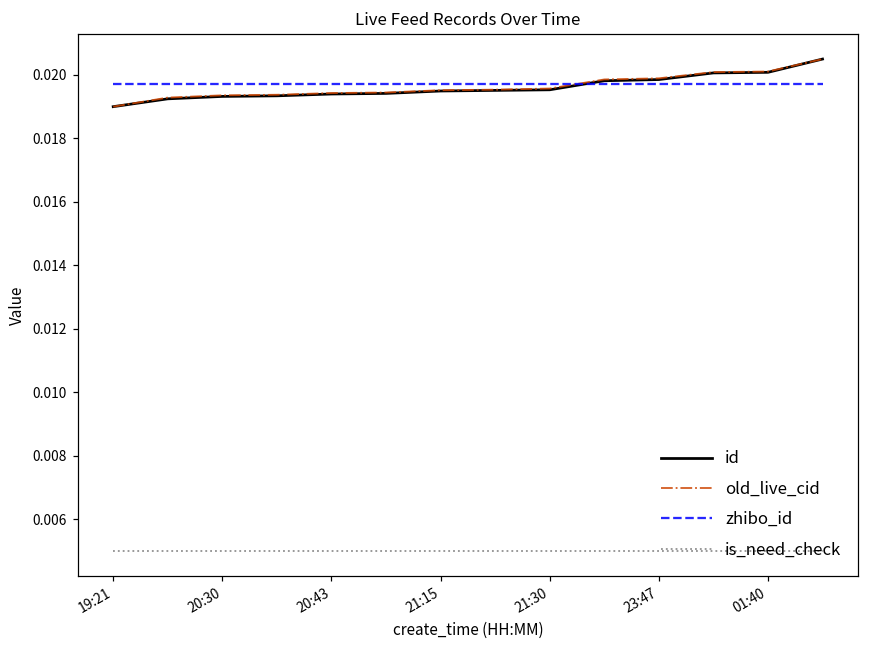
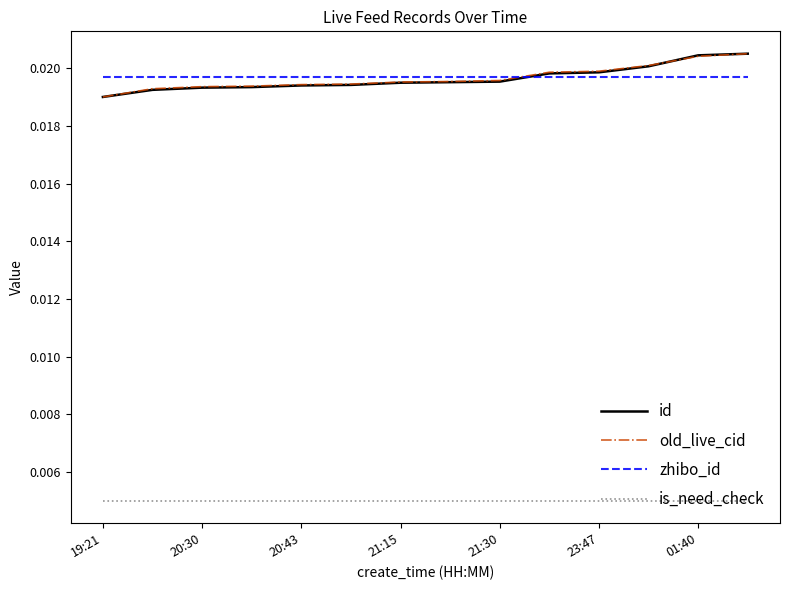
id, 01:40: 0.0201 -> 0.0204
old_live_cid, 01:40: 0.0201 -> 0.0204
